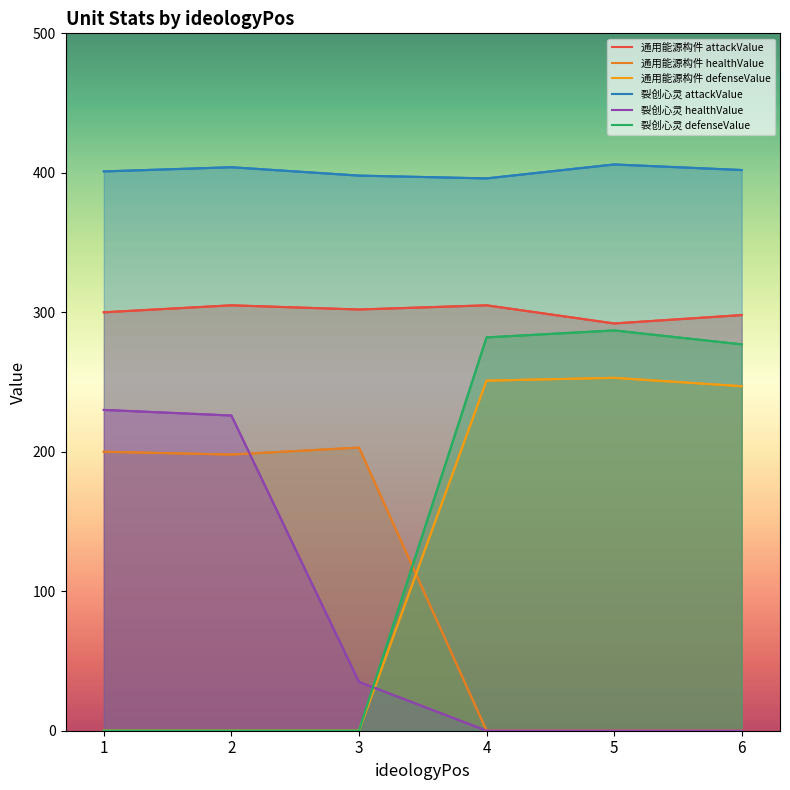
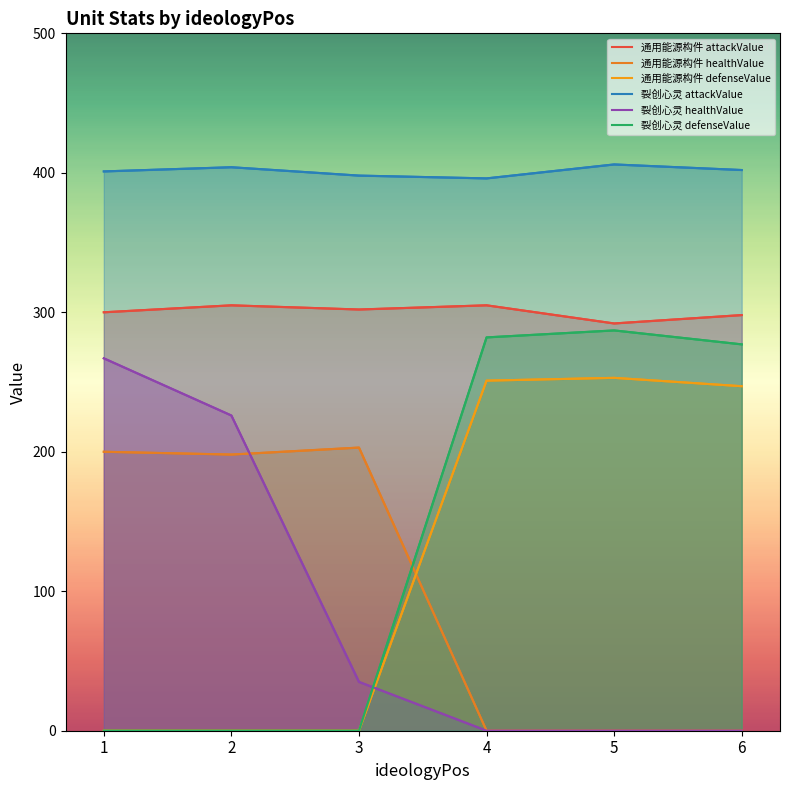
裂创心灵 healthValue, 1: 230 -> 267
